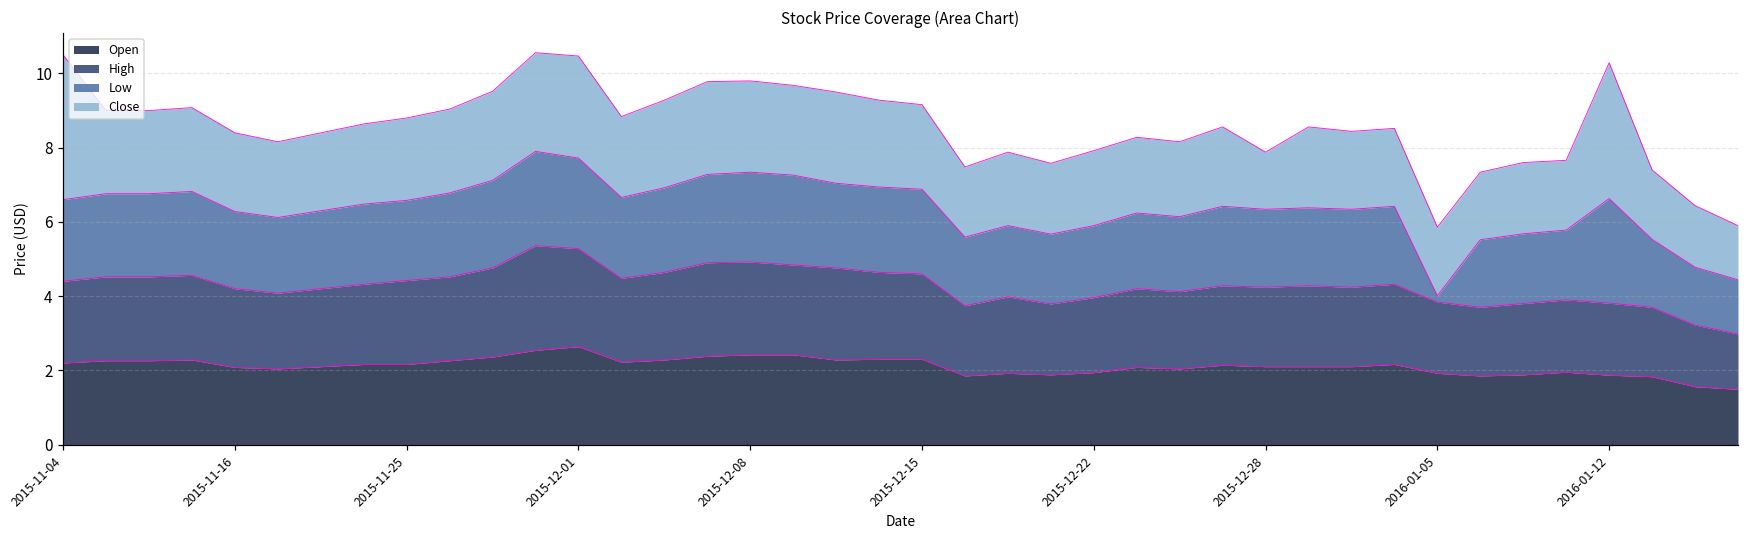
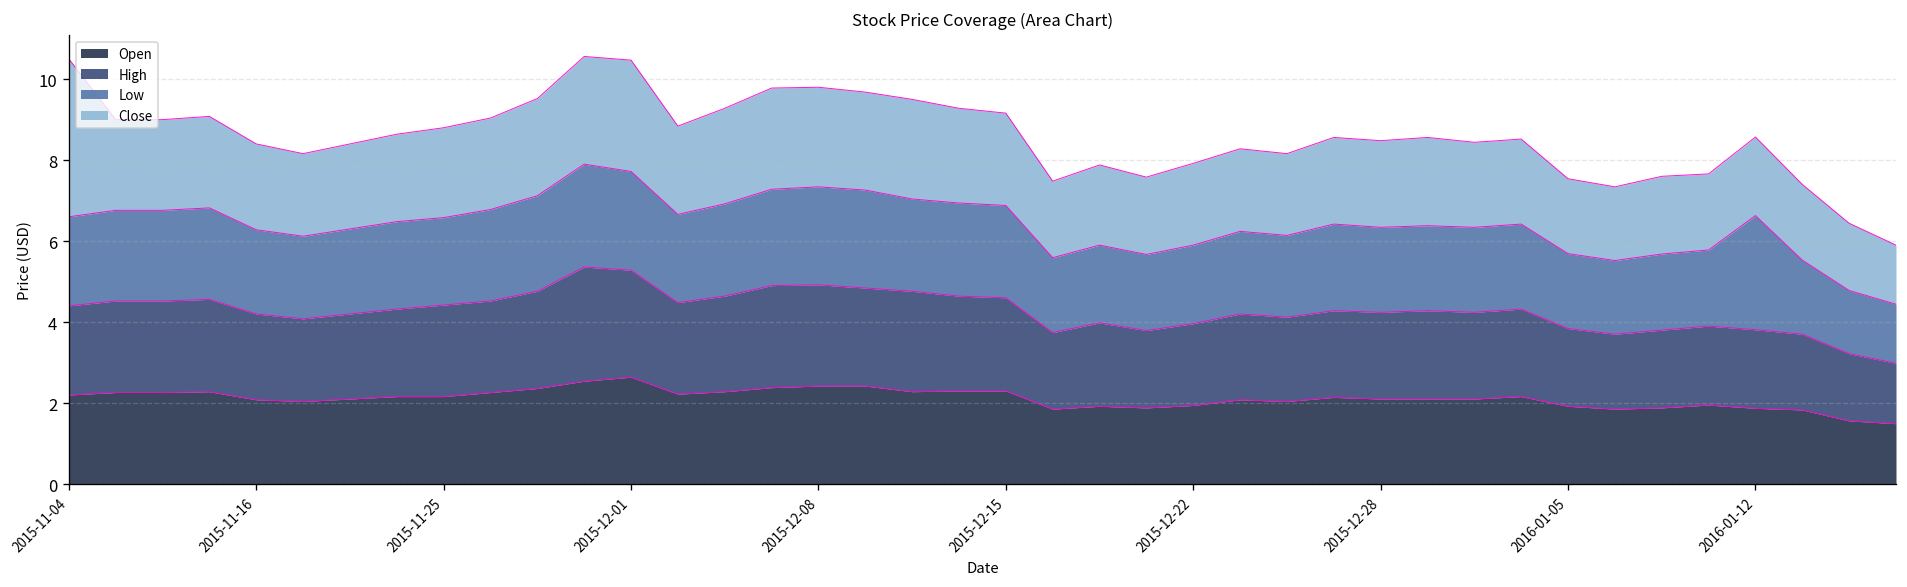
Close, 2015-12-28: 1.5 -> 2.1
Low, 2016-01-05: 0.2 -> 1.8
Close, 2016-01-12: 3.7 -> 1.9
